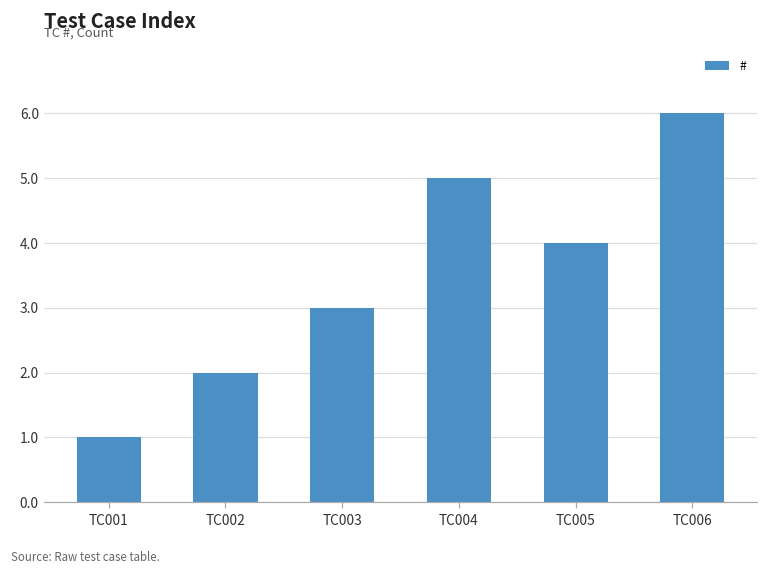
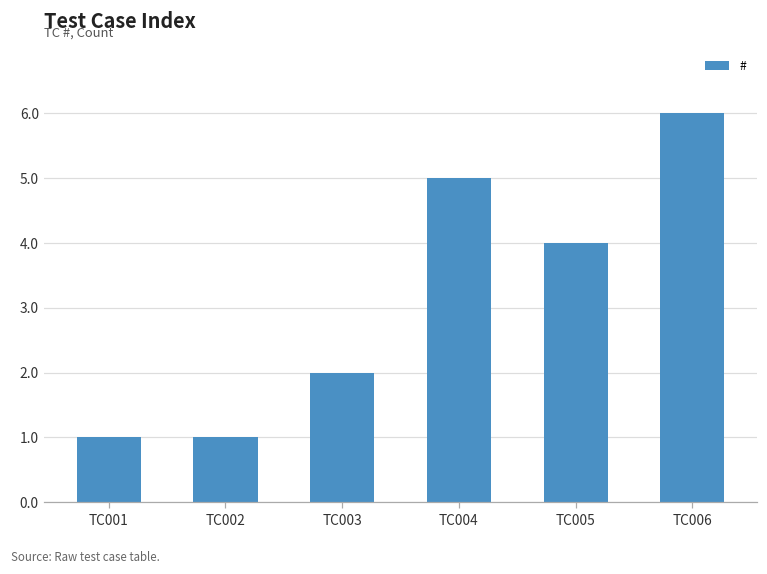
TC002: 2 -> 1
TC003: 3 -> 2
